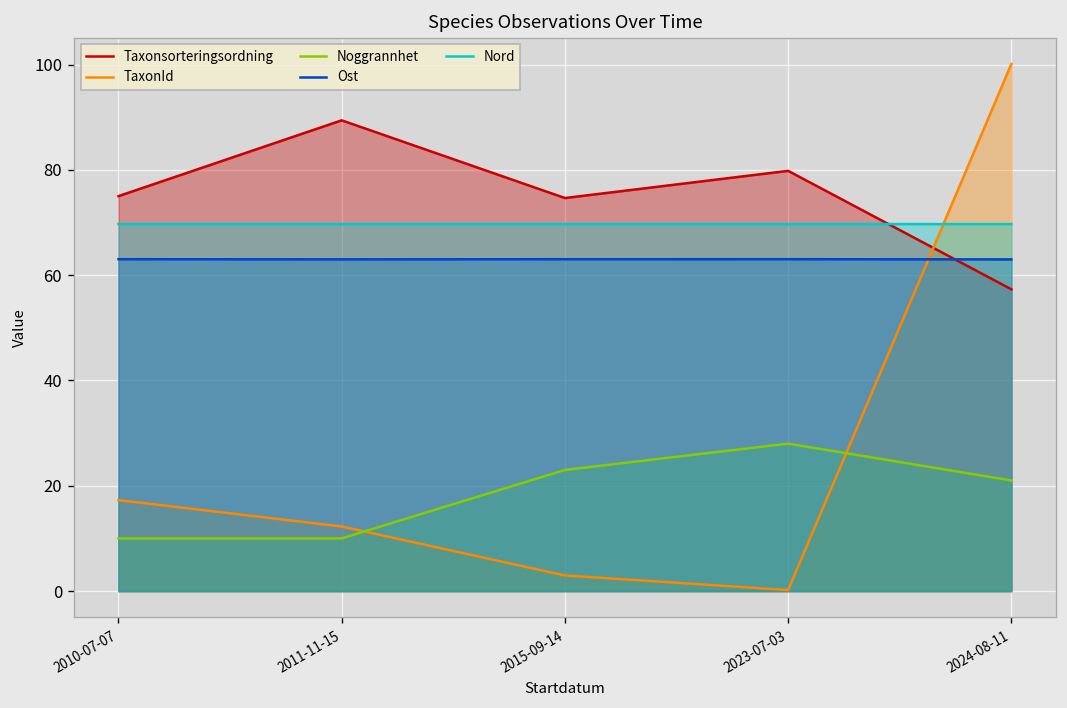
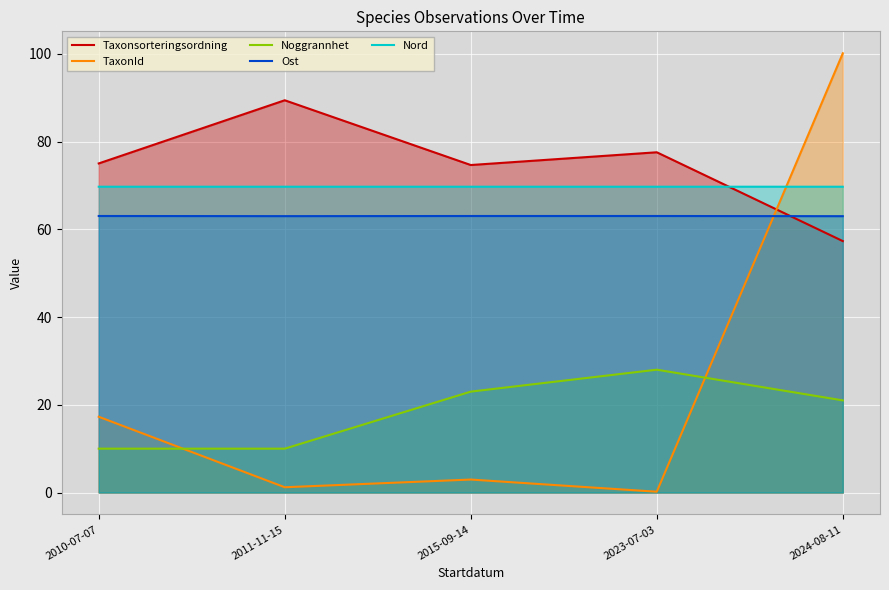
TaxonId, 2011-11-15: 12 -> 1
Taxonsorteringsordning, 2023-07-03: 80 -> 78
